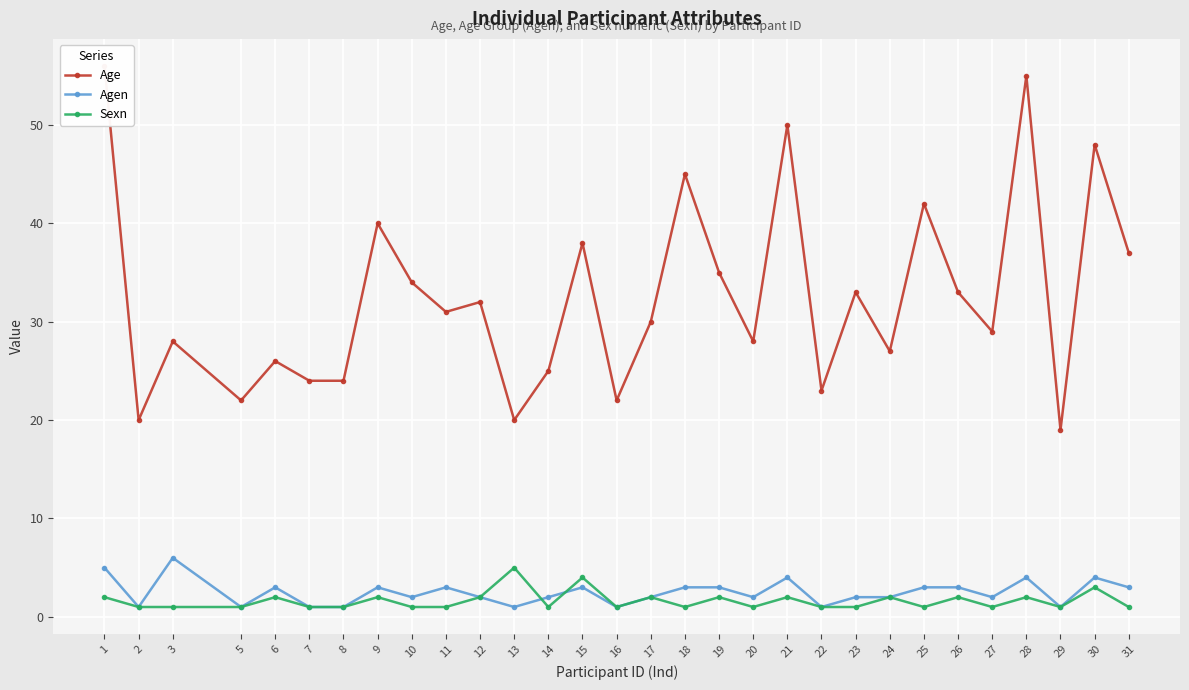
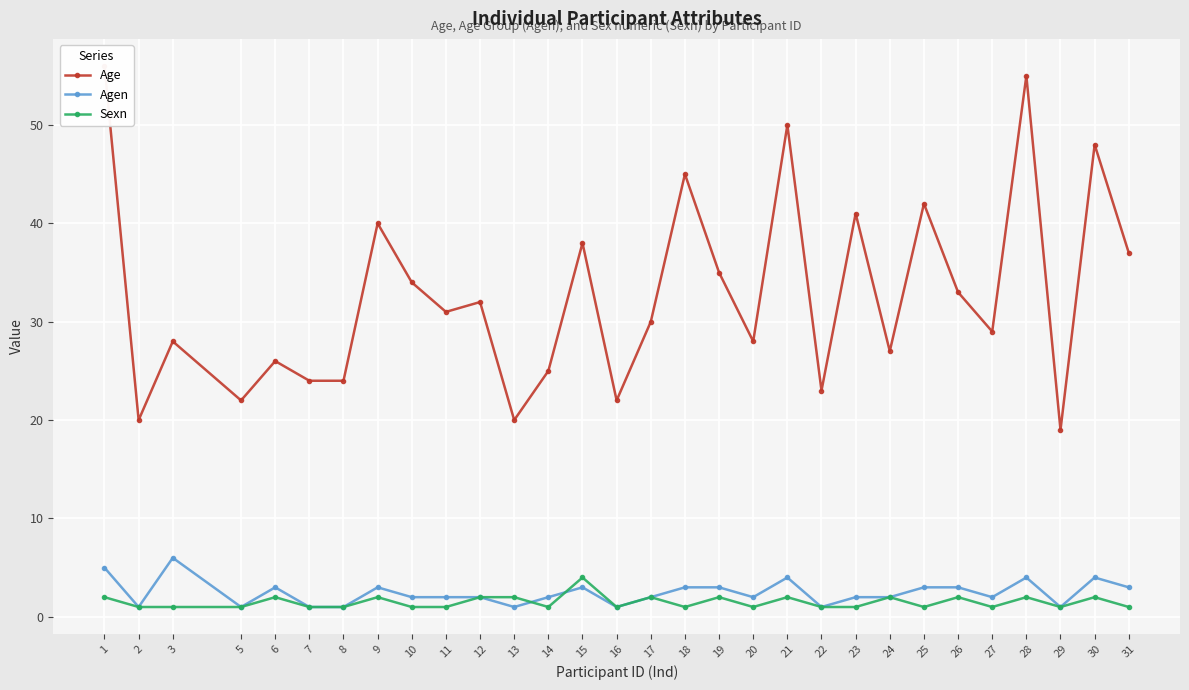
Agen, 11: 3 -> 2
Sexn, 13: 5 -> 2
Age, 23: 33 -> 41
Sexn, 30: 3 -> 2
